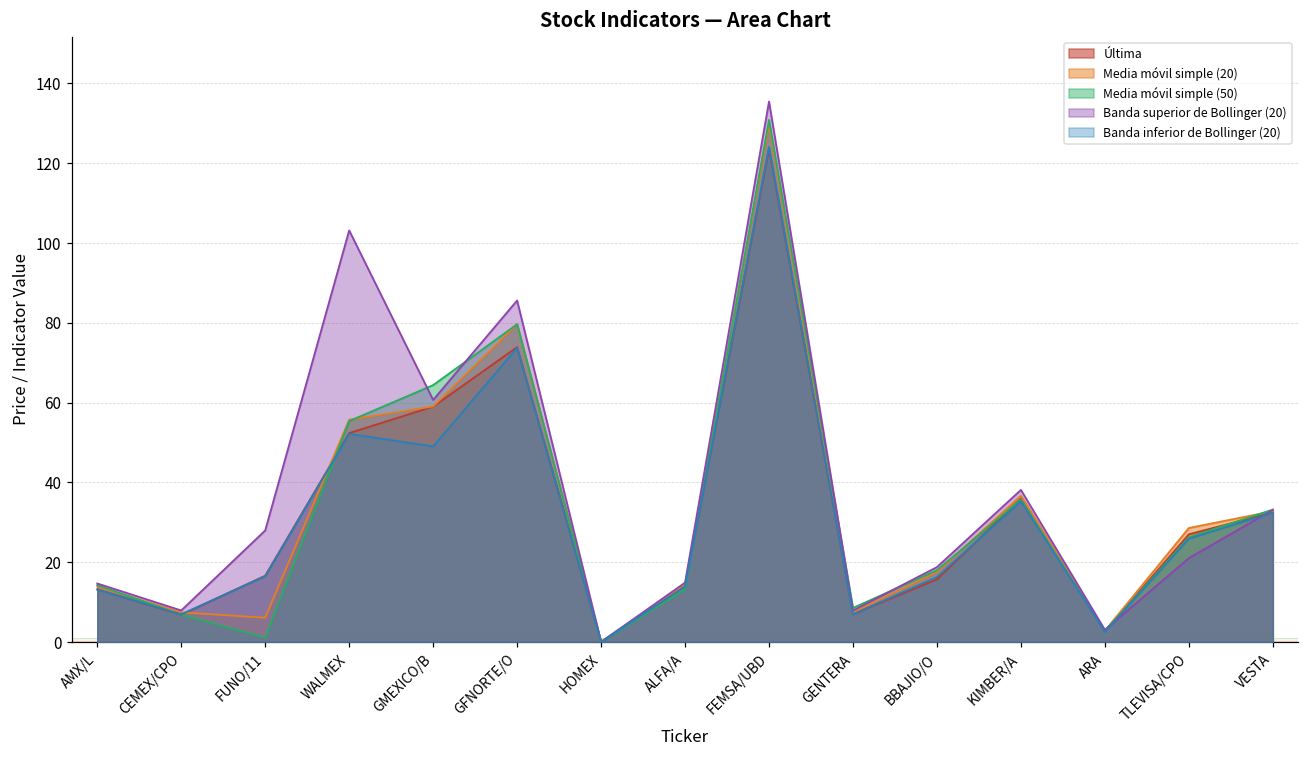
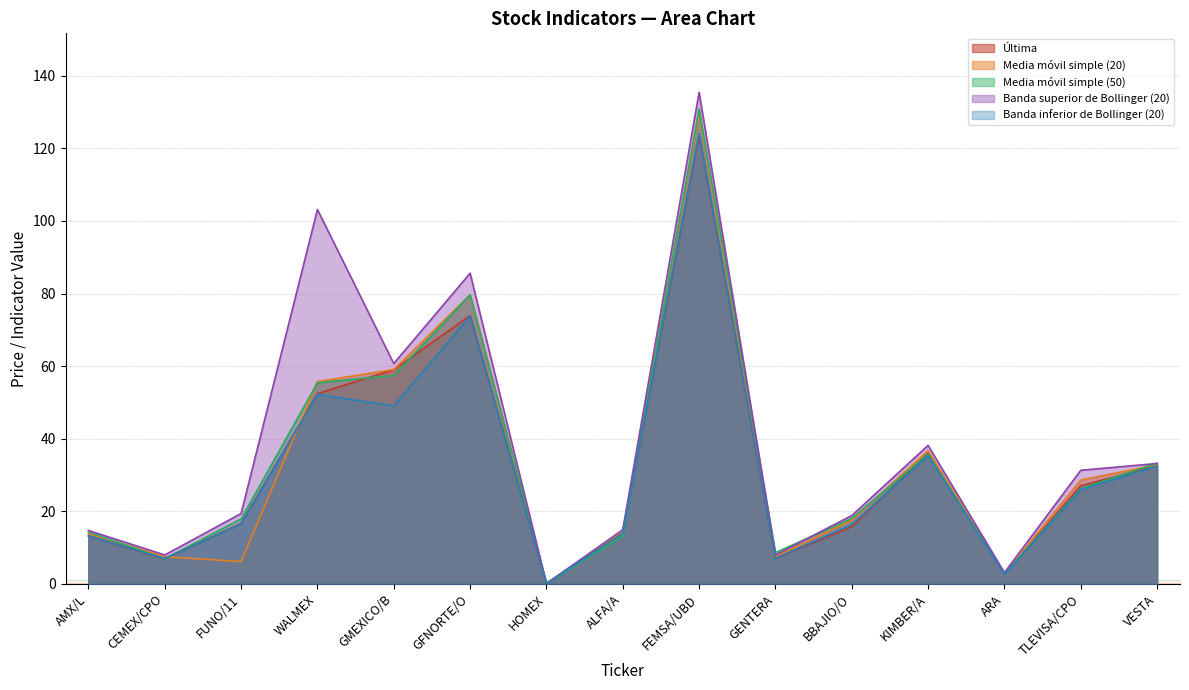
Media móvil simple (50), FUNO/11: 1 -> 18
Banda superior de Bollinger (20), FUNO/11: 28 -> 19
Media móvil simple (50), GMEXICO/B: 64 -> 57
Banda superior de Bollinger (20), TLEVISA/CPO: 21 -> 31
